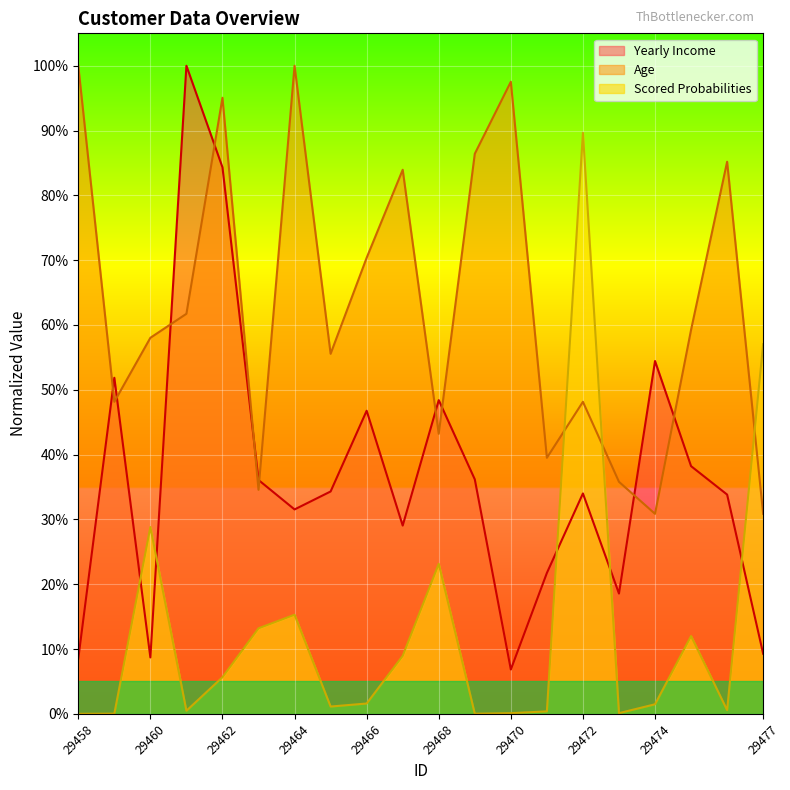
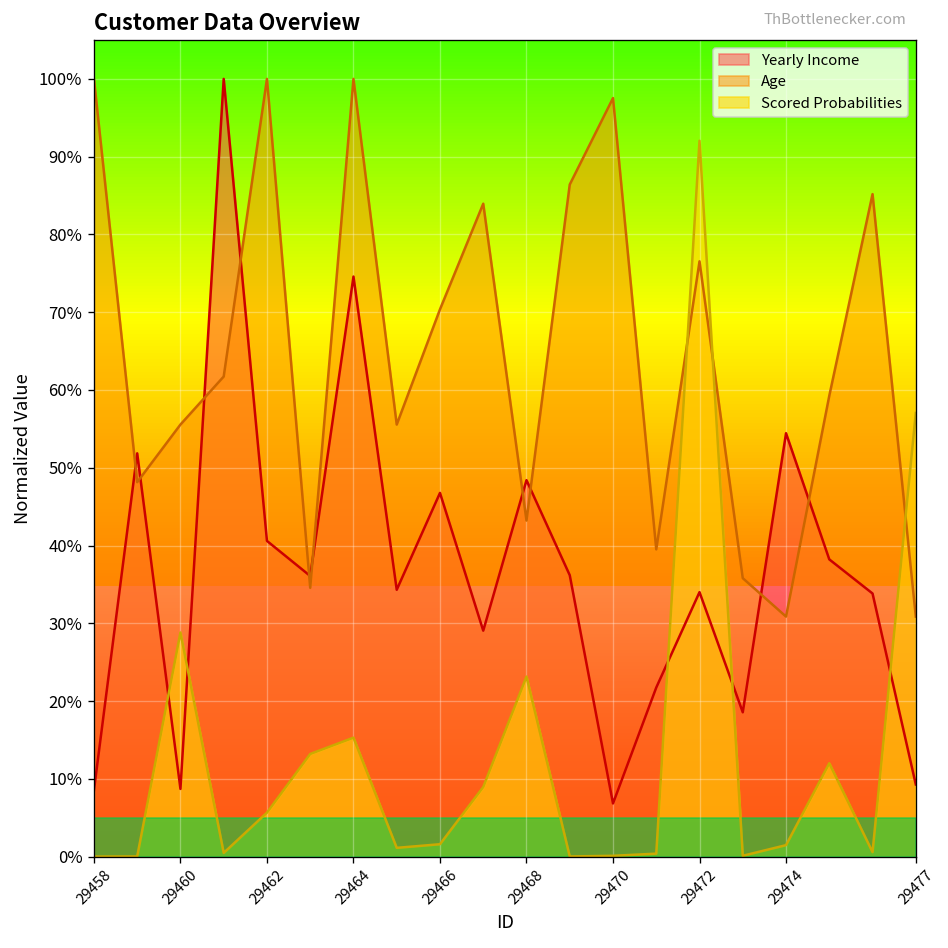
Age, 29460: 58% -> 56%
Yearly Income, 29462: 84% -> 41%
Age, 29462: 95% -> 100%
Yearly Income, 29464: 32% -> 75%
Age, 29472: 48% -> 77%
Scored Probabilities, 29472: 90% -> 92%
